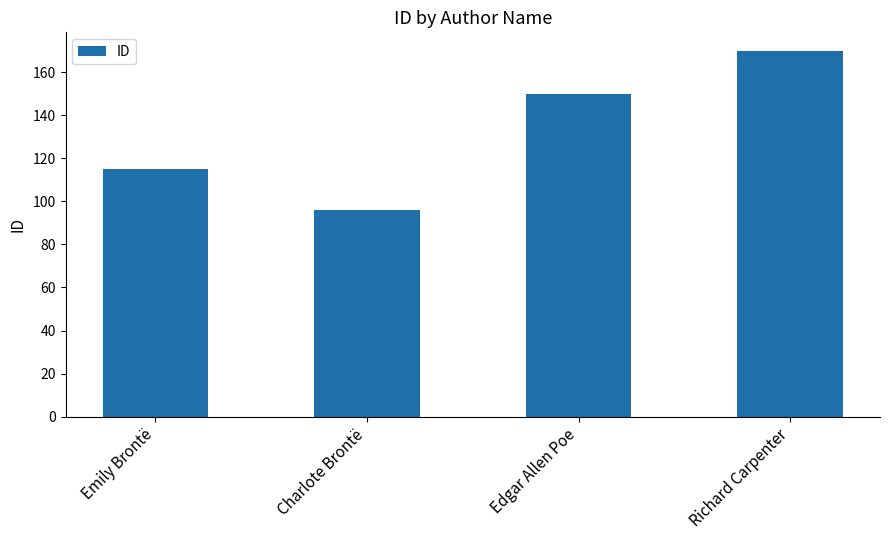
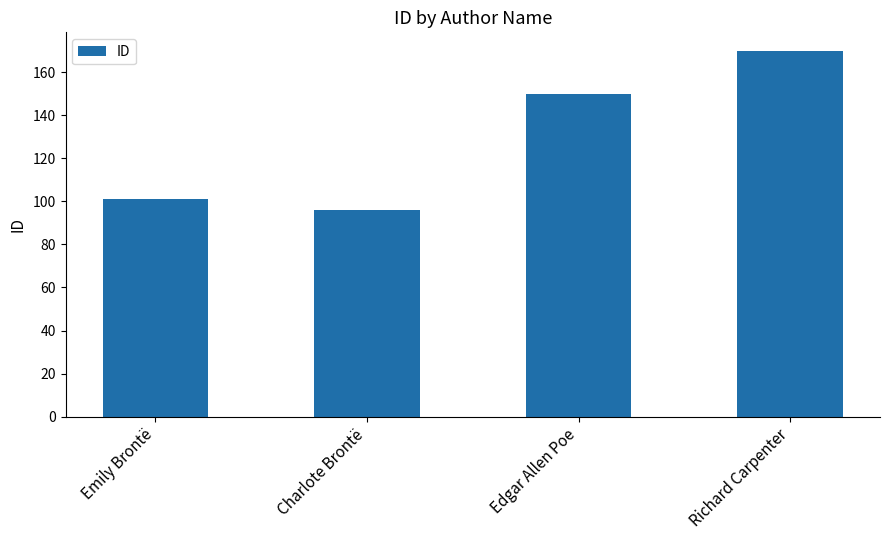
Emily Brontë: 115 -> 101
